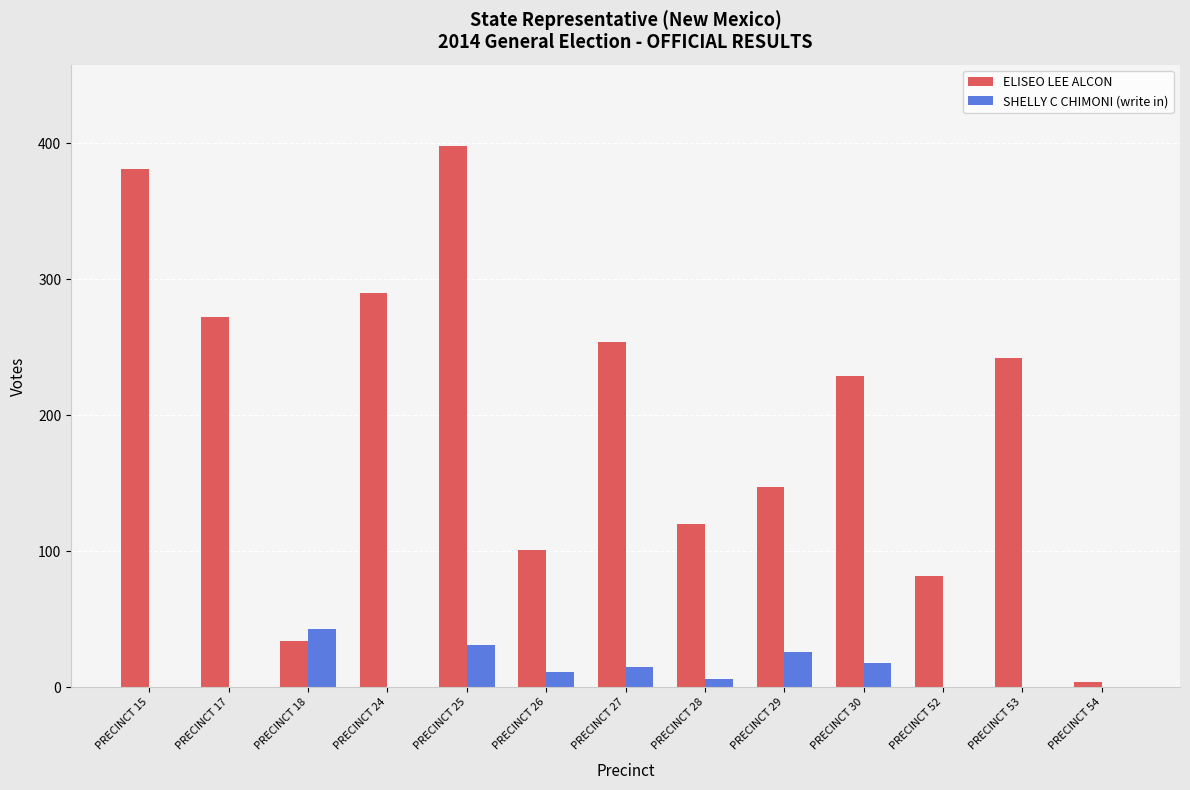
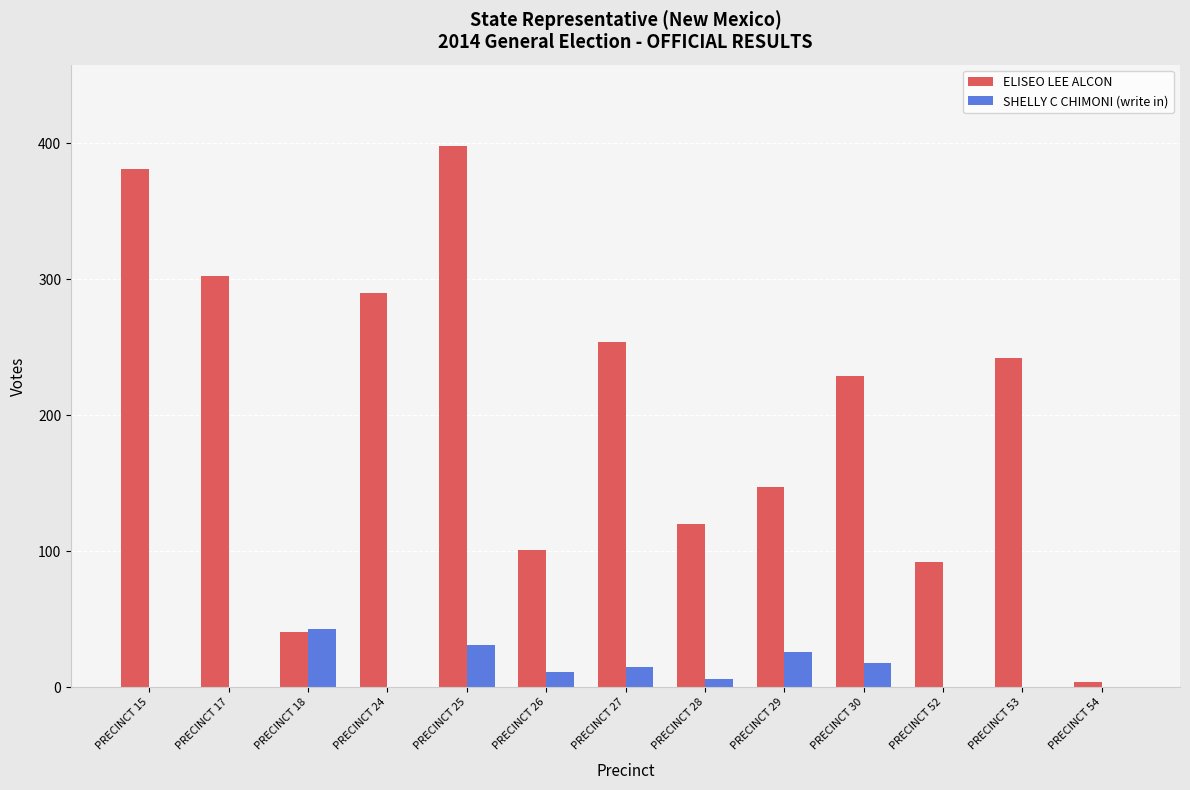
ELISEO LEE ALCON, PRECINCT 17: 272 -> 302
ELISEO LEE ALCON, PRECINCT 18: 34 -> 41
ELISEO LEE ALCON, PRECINCT 52: 82 -> 92
